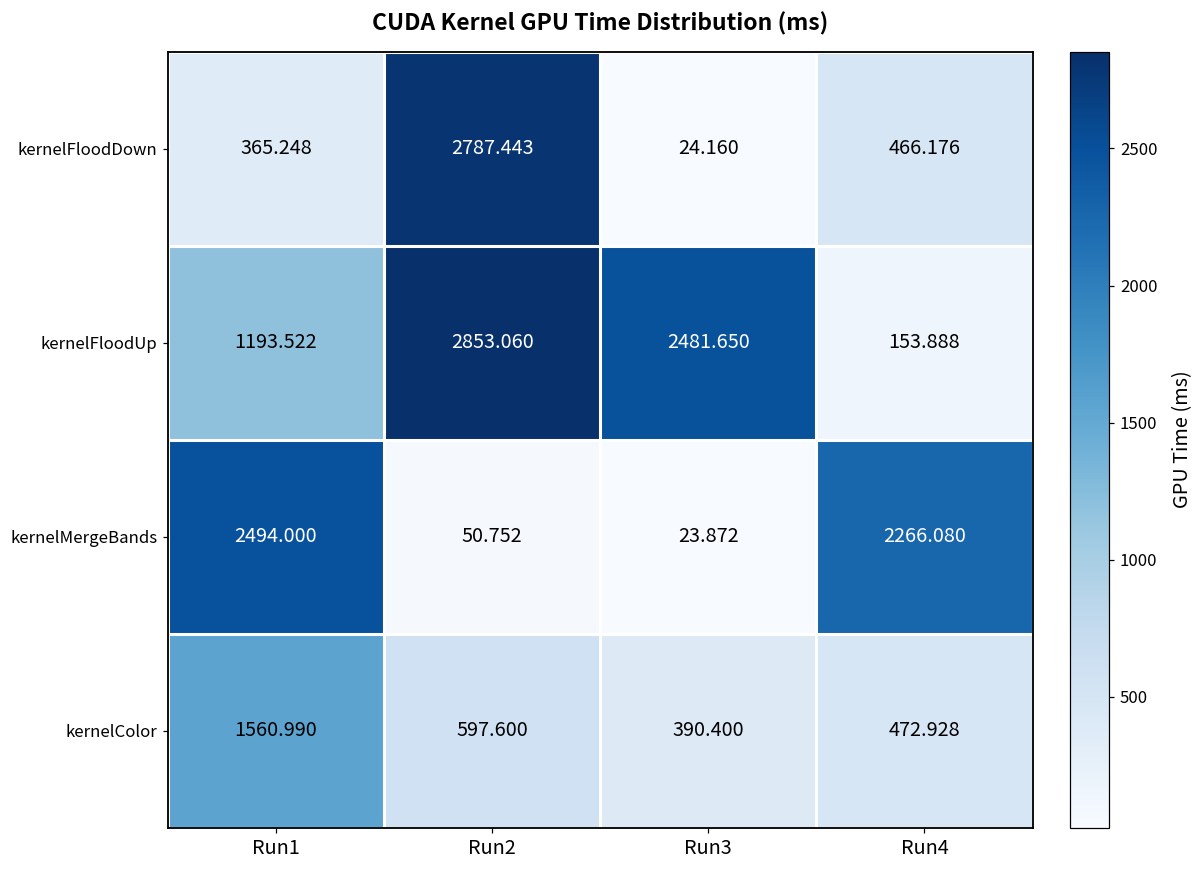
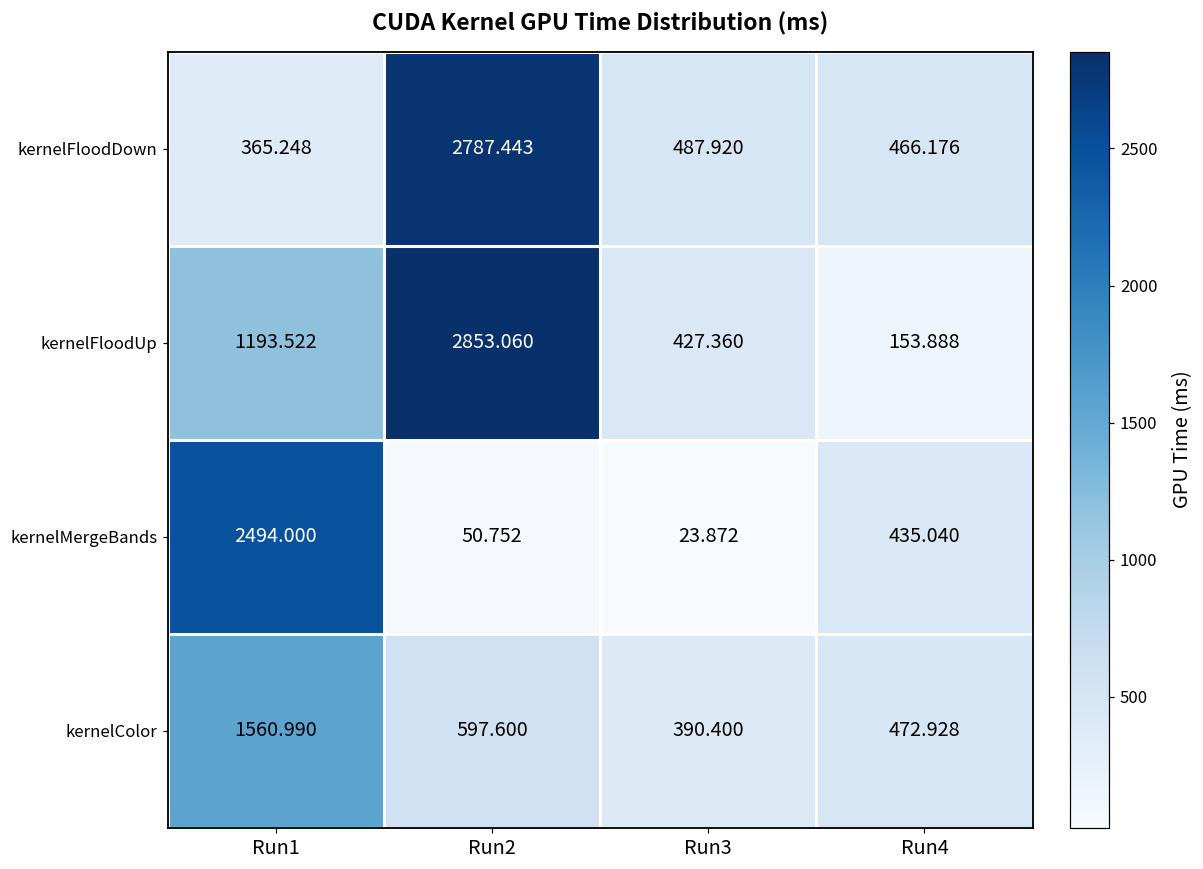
kernelFloodDown, Run3: 24.160 -> 487.920
kernelFloodUp, Run3: 2481.650 -> 427.360
kernelMergeBands, Run4: 2266.080 -> 435.040
